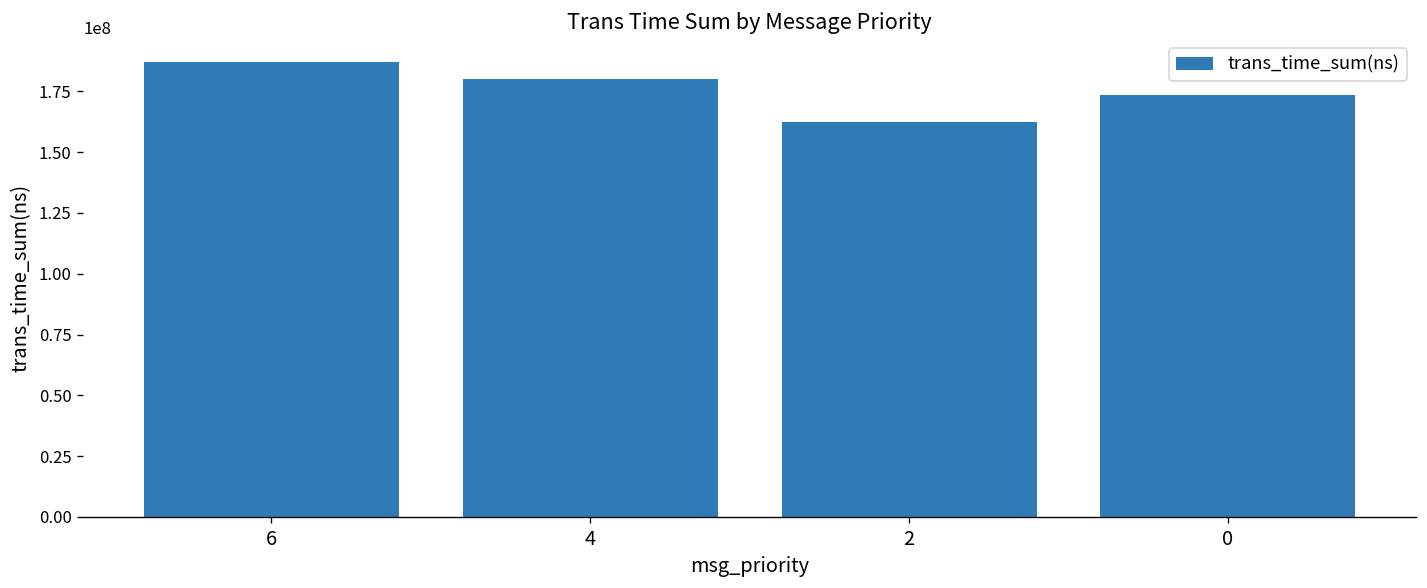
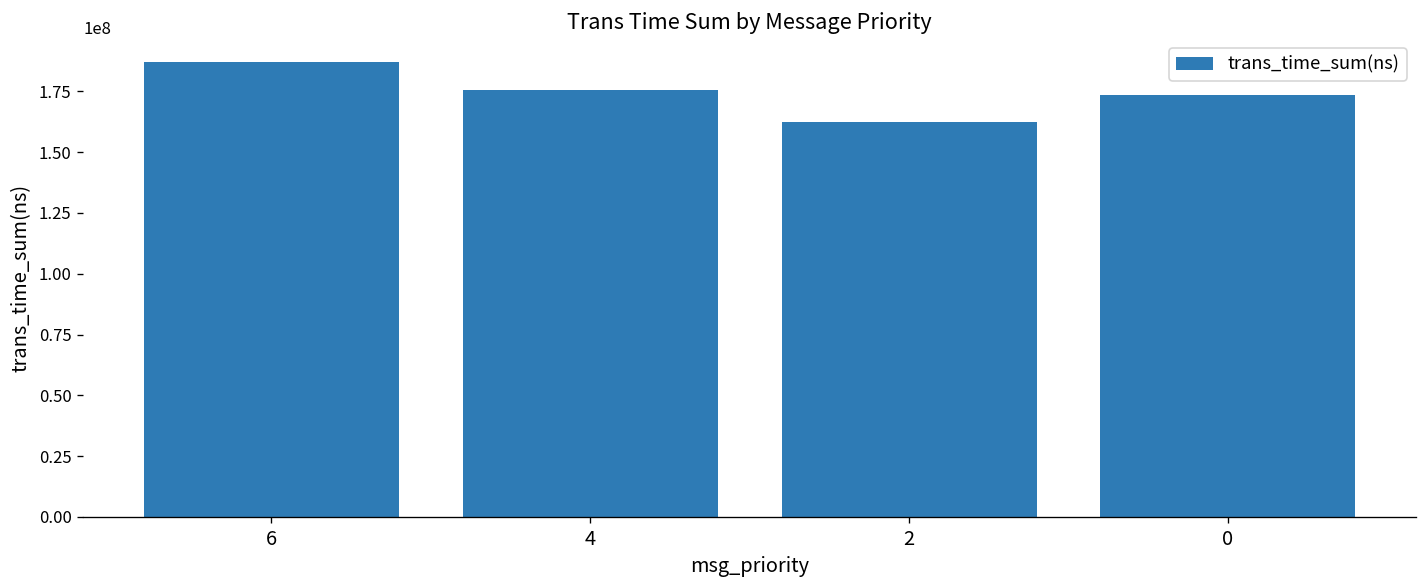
4: 180000000 -> 175000000
